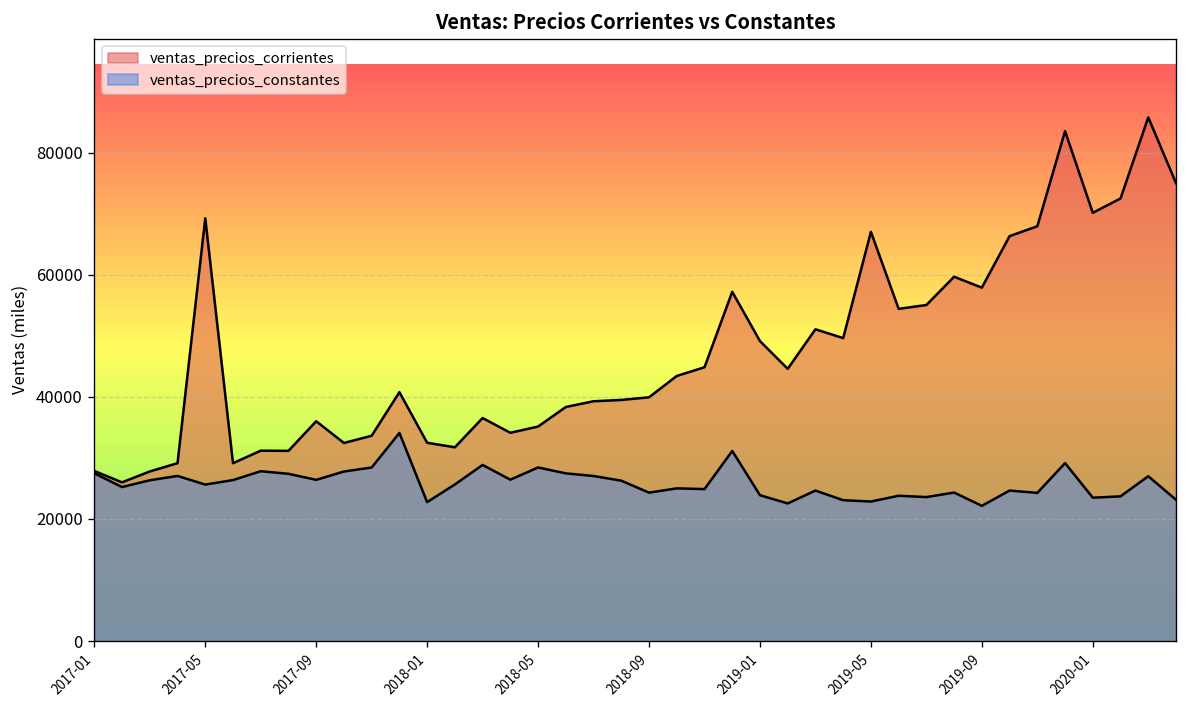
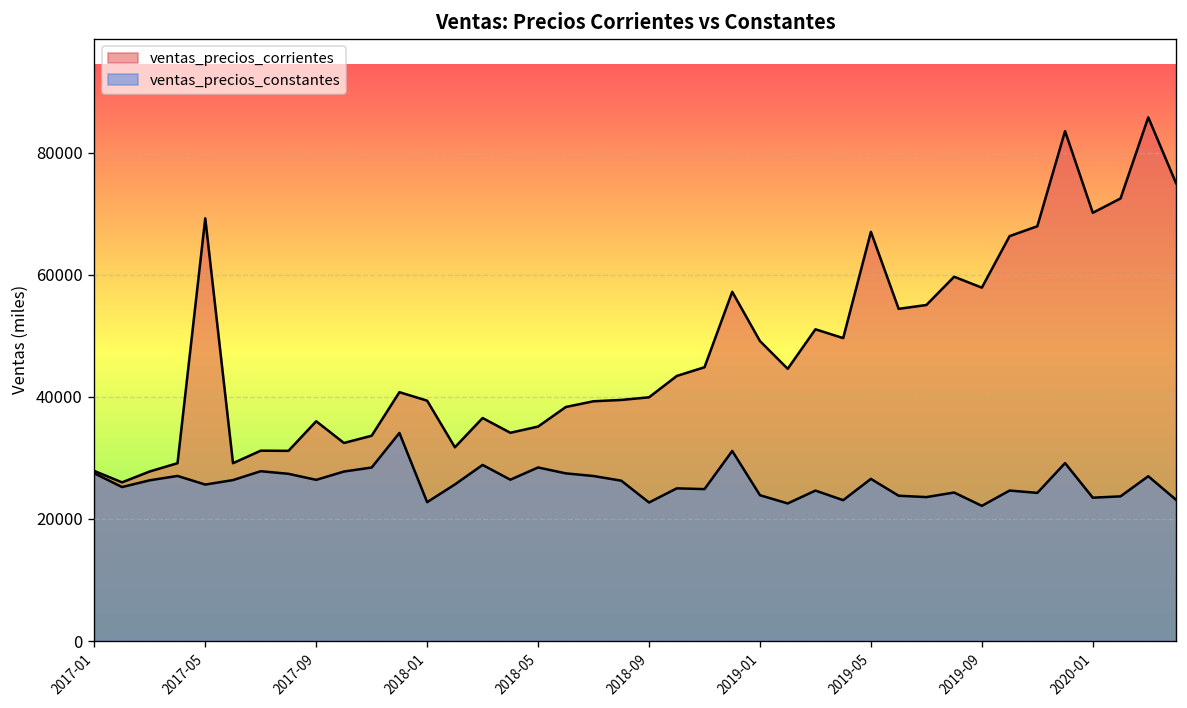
ventas_precios_corrientes, 2018-01: 32000 -> 39000
ventas_precios_constantes, 2018-09: 24000 -> 23000
ventas_precios_constantes, 2019-05: 23000 -> 27000
